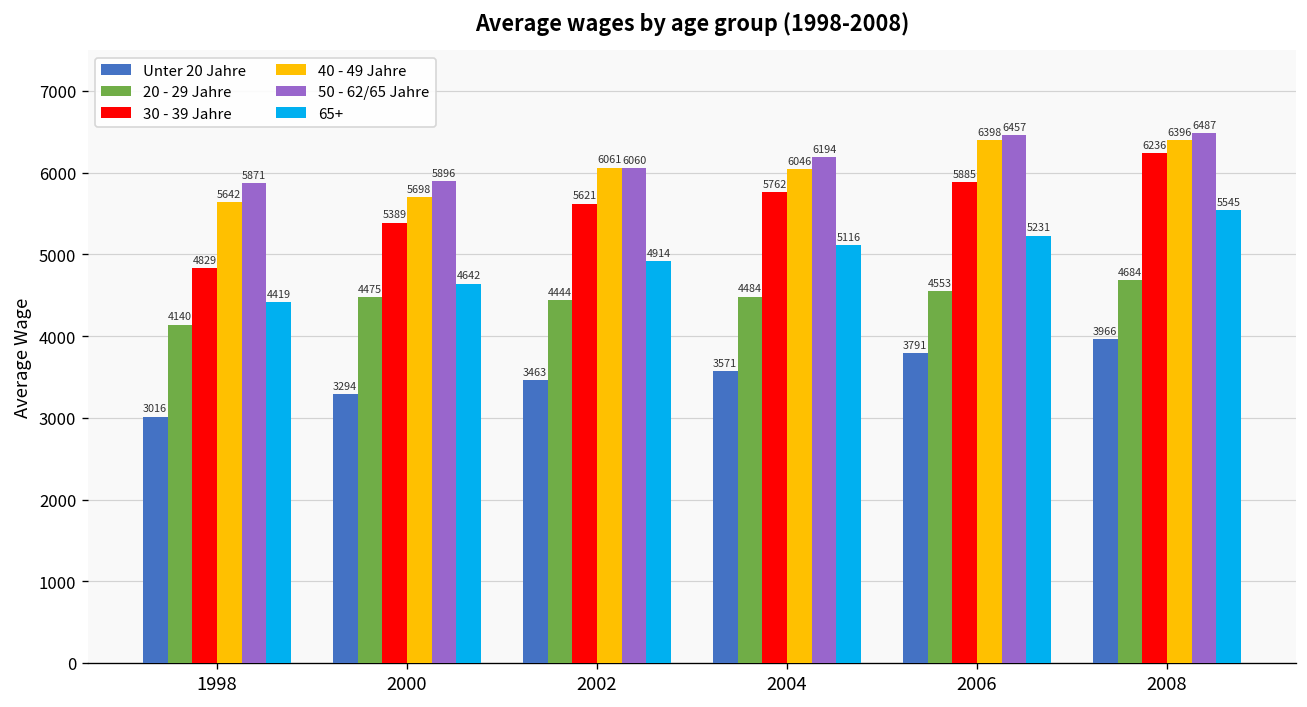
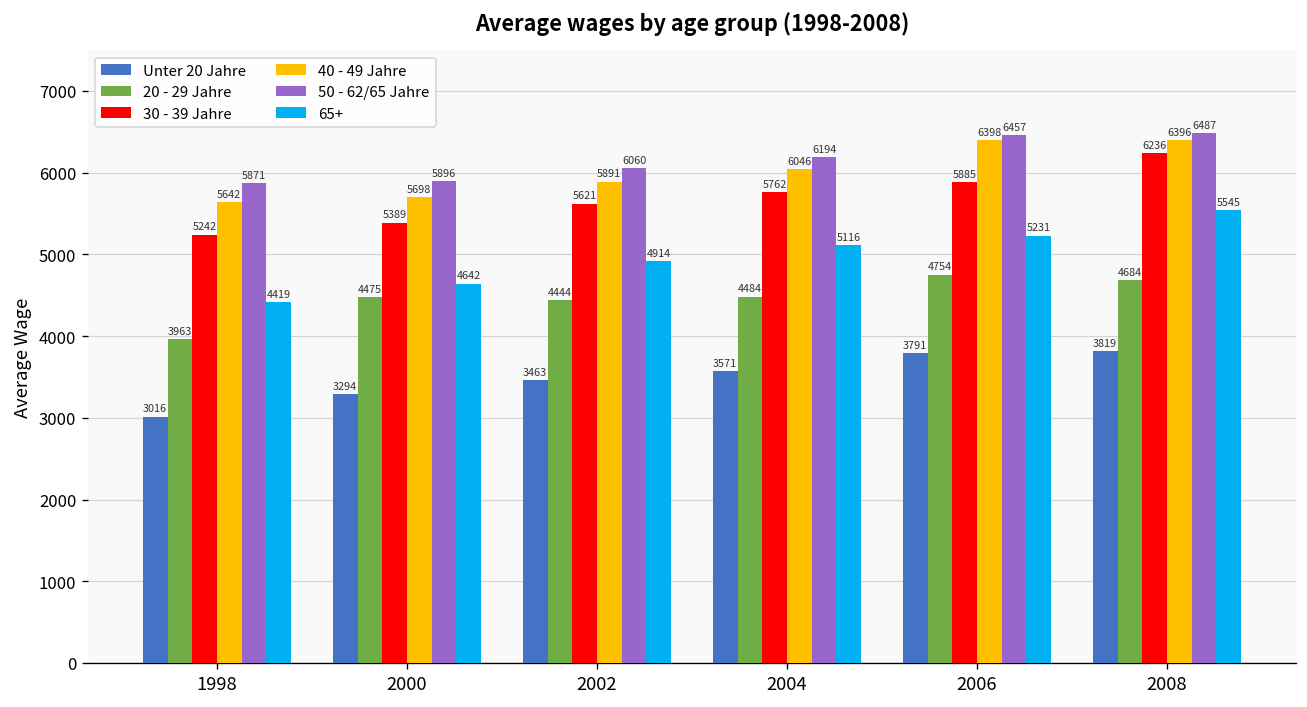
20 - 29 Jahre, 1998: 4140 -> 3963
30 - 39 Jahre, 1998: 4829 -> 5242
40 - 49 Jahre, 2002: 6061 -> 5891
20 - 29 Jahre, 2006: 4553 -> 4754
Unter 20 Jahre, 2008: 3966 -> 3819
